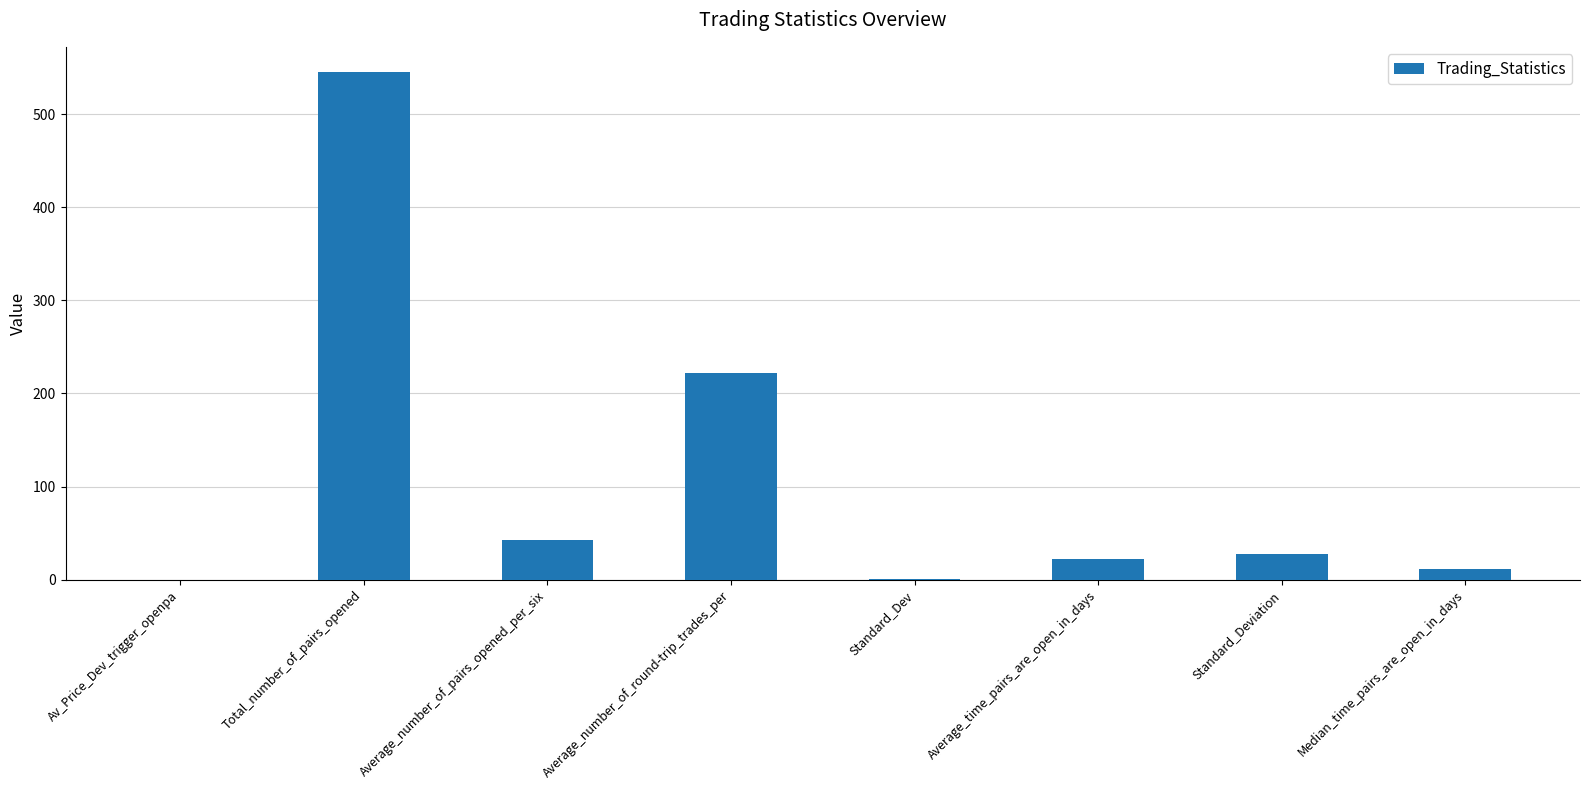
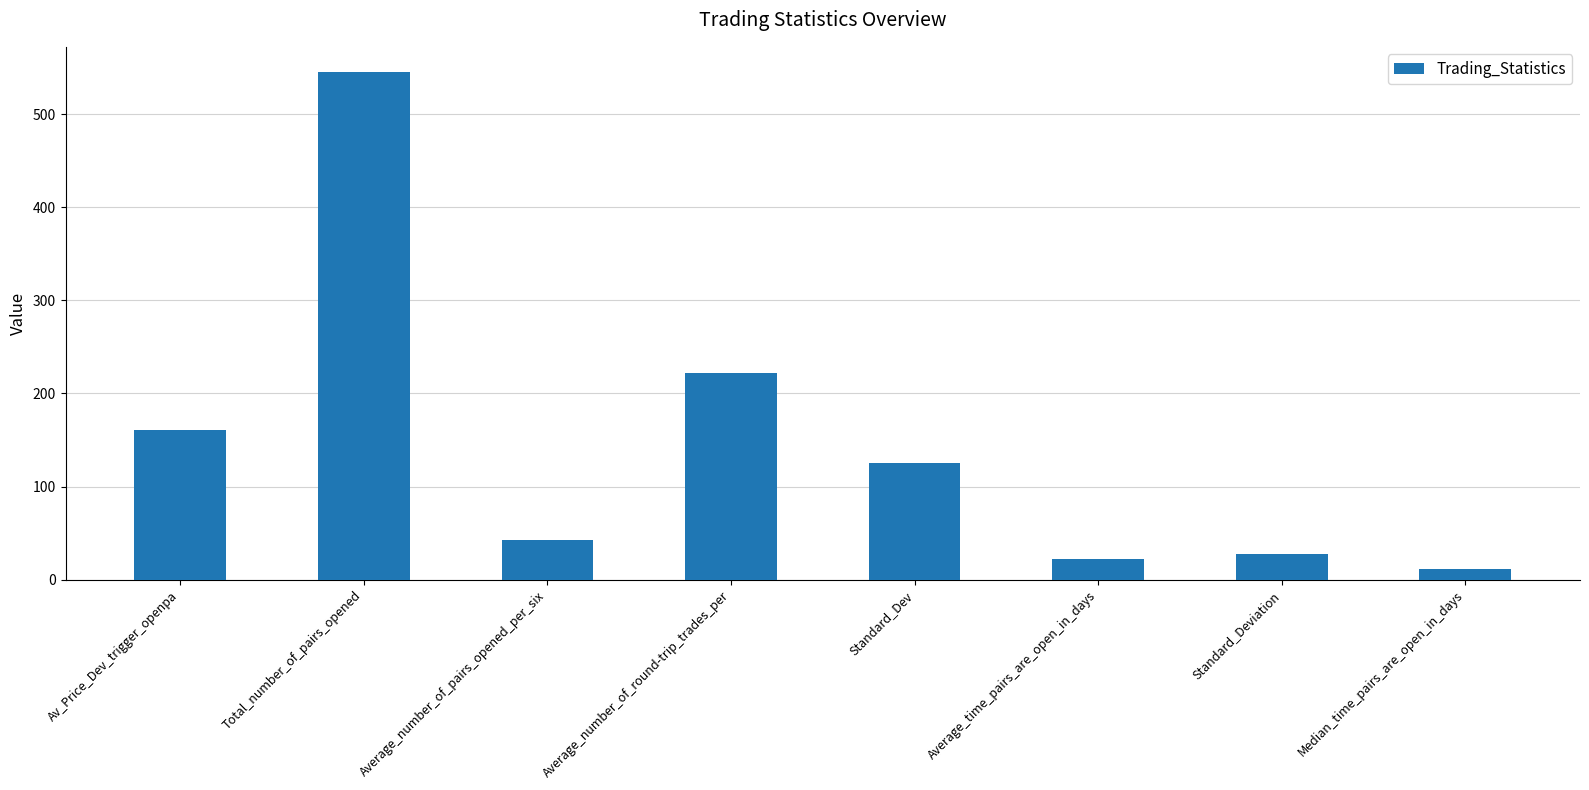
Av_Price_Dev_trigger_openpa: 0 -> 160
Standard_Dev: 0 -> 130
